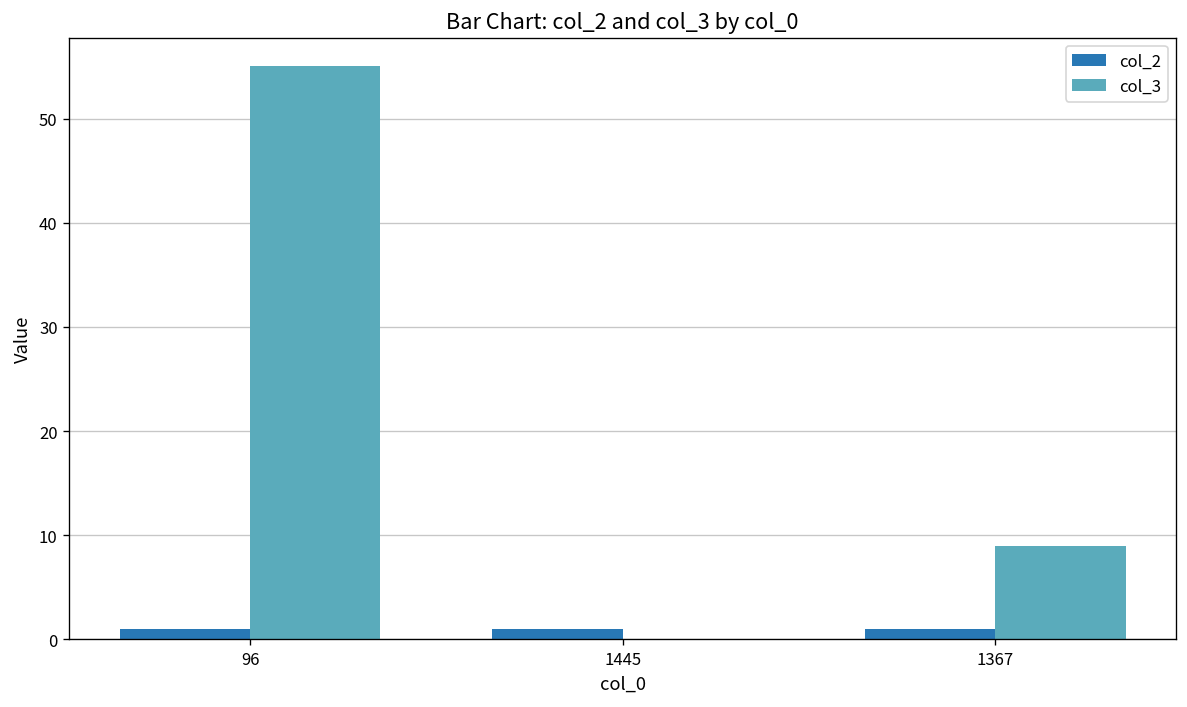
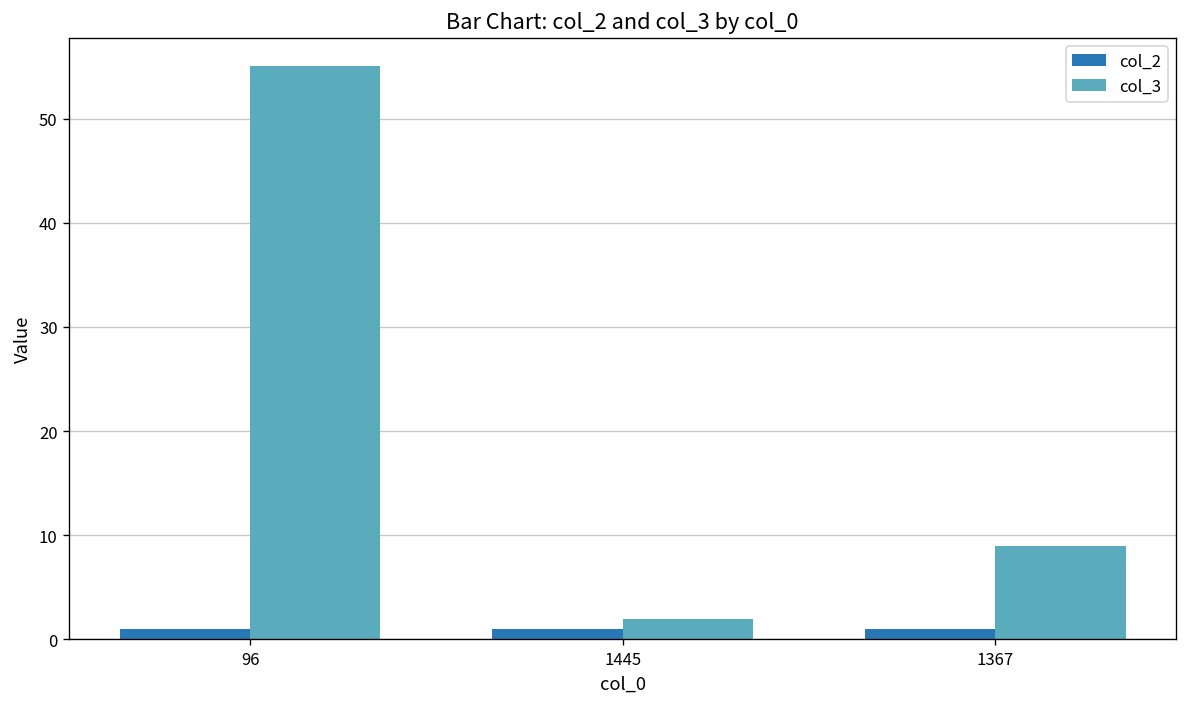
col_3, 1445: 0 -> 2
